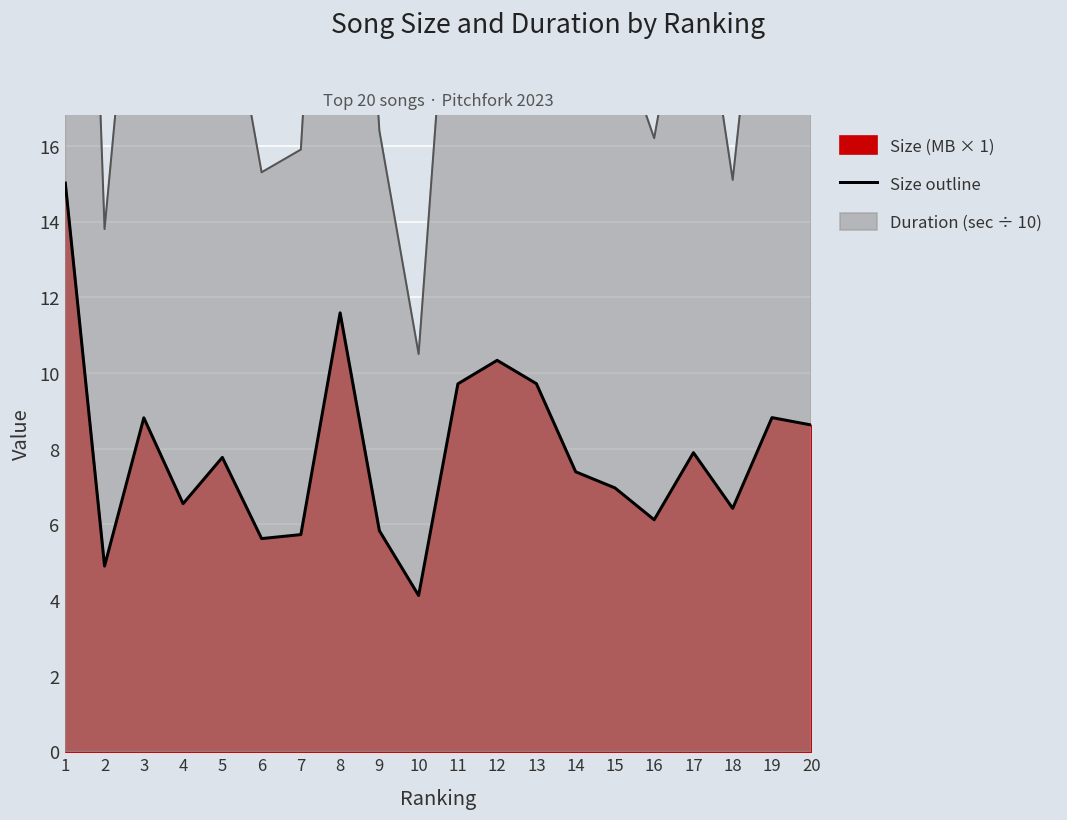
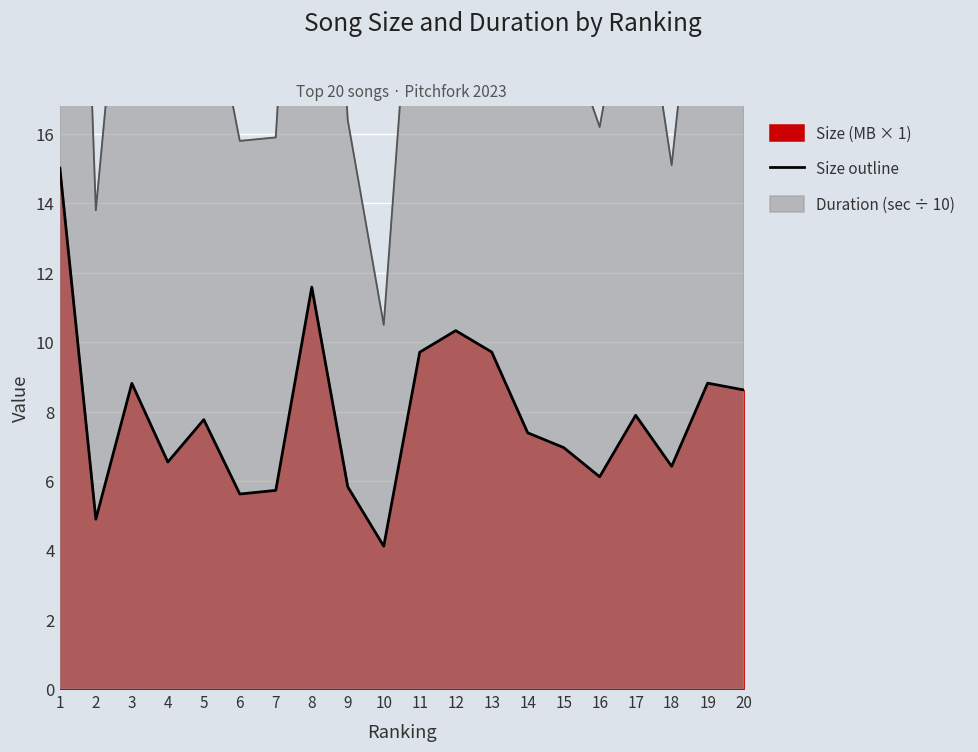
Duration (sec ÷ 10), 6: 15.3 -> 15.8
